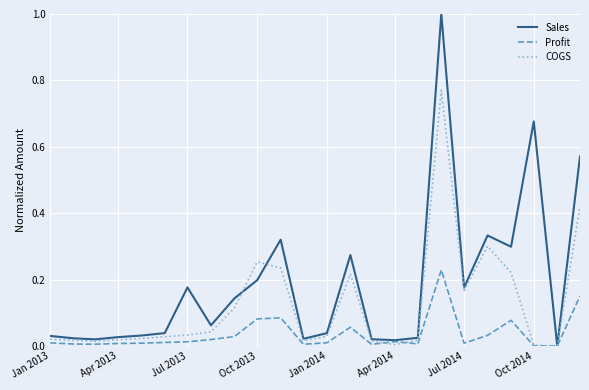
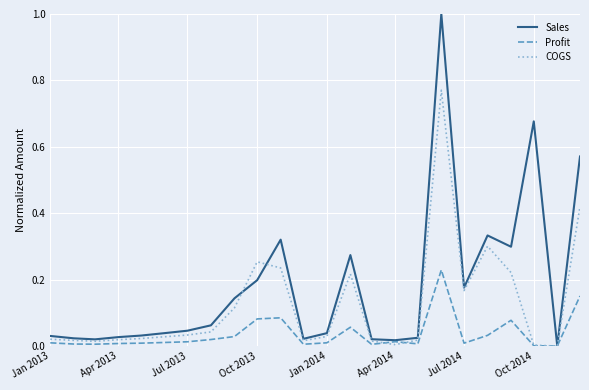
Sales, Jul 2013: 0.18 -> 0.05
